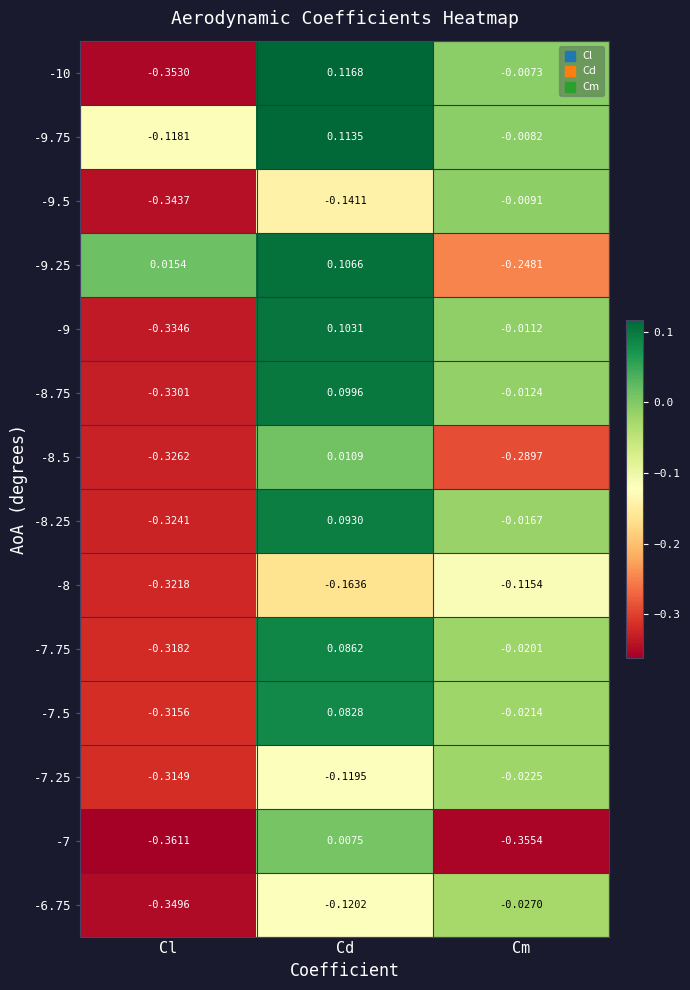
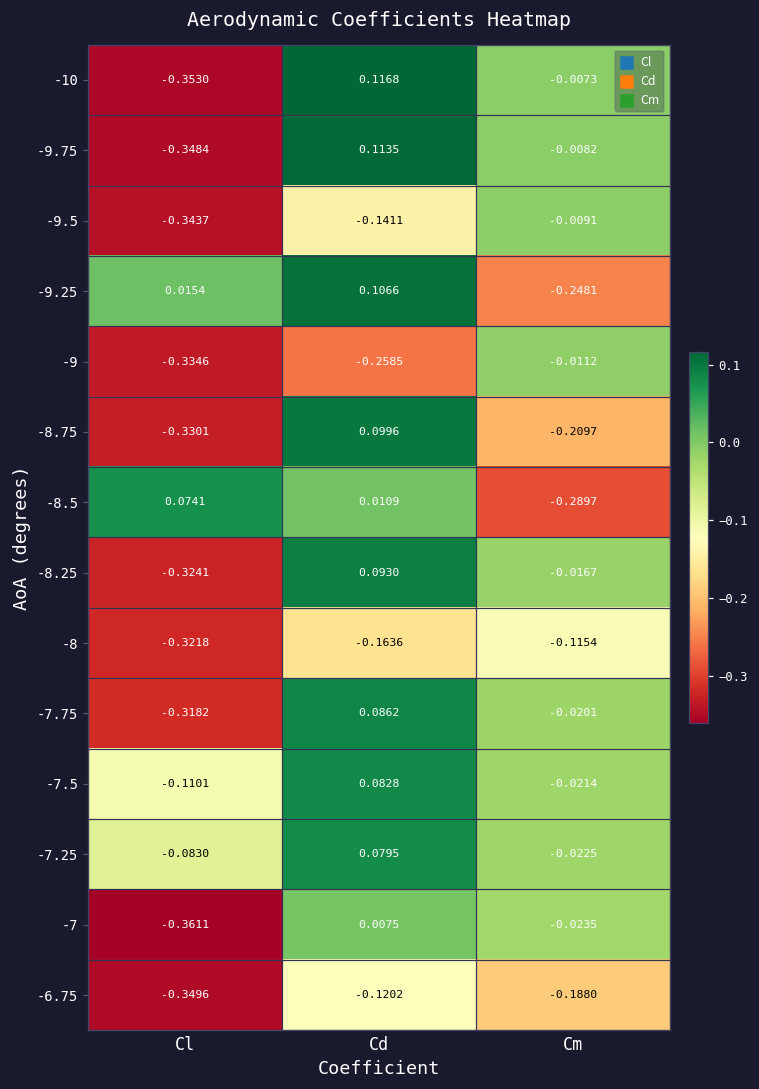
-9.75, Cl: -0.1181 -> -0.3484
-9, Cd: 0.1031 -> -0.2585
-8.75, Cm: -0.0124 -> -0.2097
-8.5, Cl: -0.3262 -> 0.0741
-7.5, Cl: -0.3156 -> -0.1101
-7.25, Cl: -0.3149 -> -0.0830
-7.25, Cd: -0.1195 -> 0.0795
-7, Cm: -0.3554 -> -0.0235
-6.75, Cm: -0.0270 -> -0.1880
